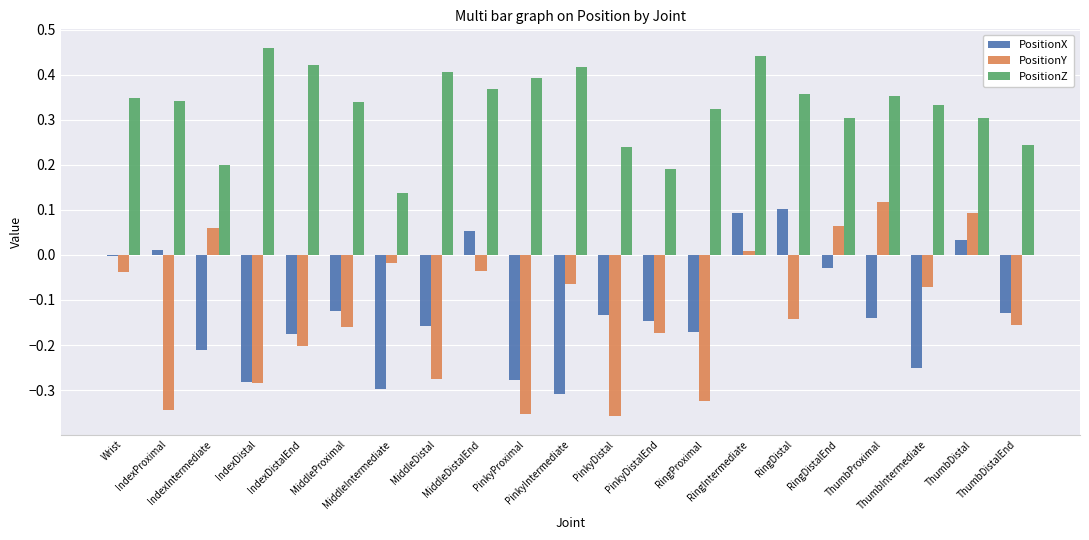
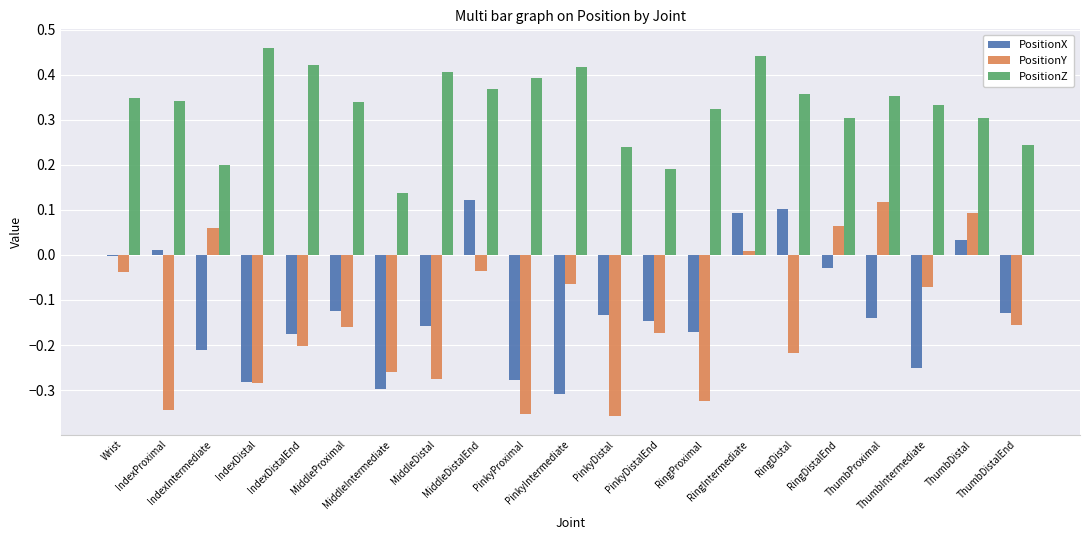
PositionY, MiddleIntermediate: -0.02 -> -0.26
PositionX, MiddleDistalEnd: 0.05 -> 0.12
PositionY, RingDistal: -0.14 -> -0.22
